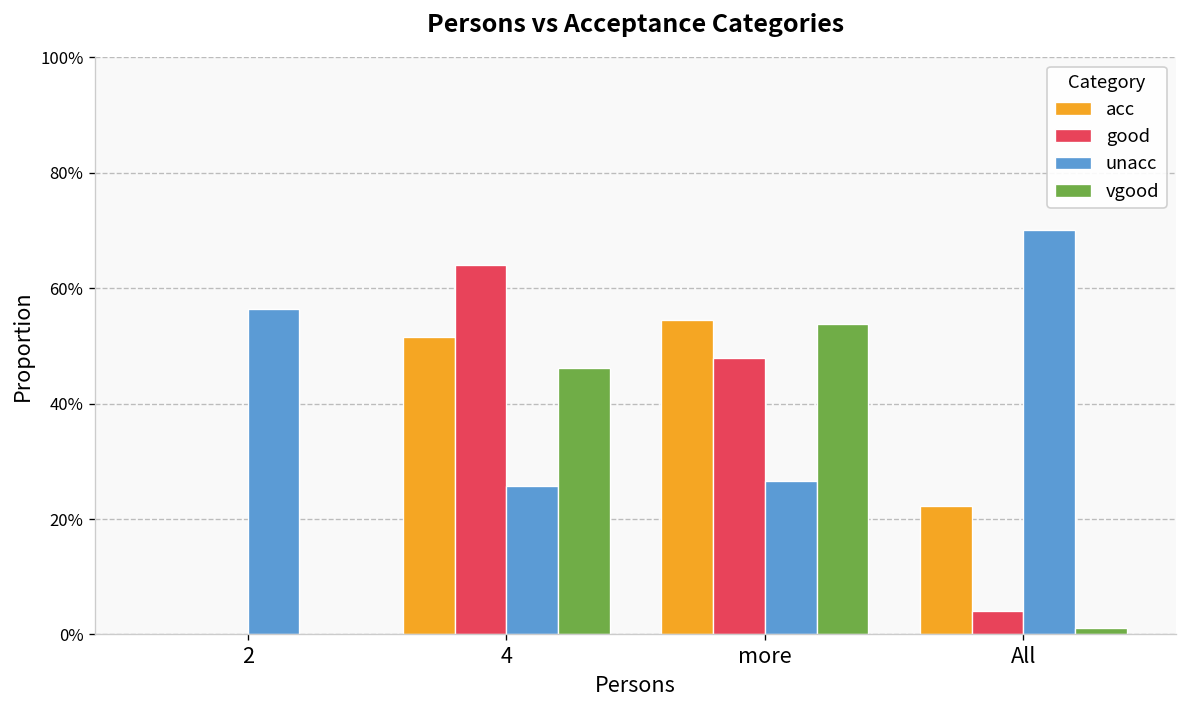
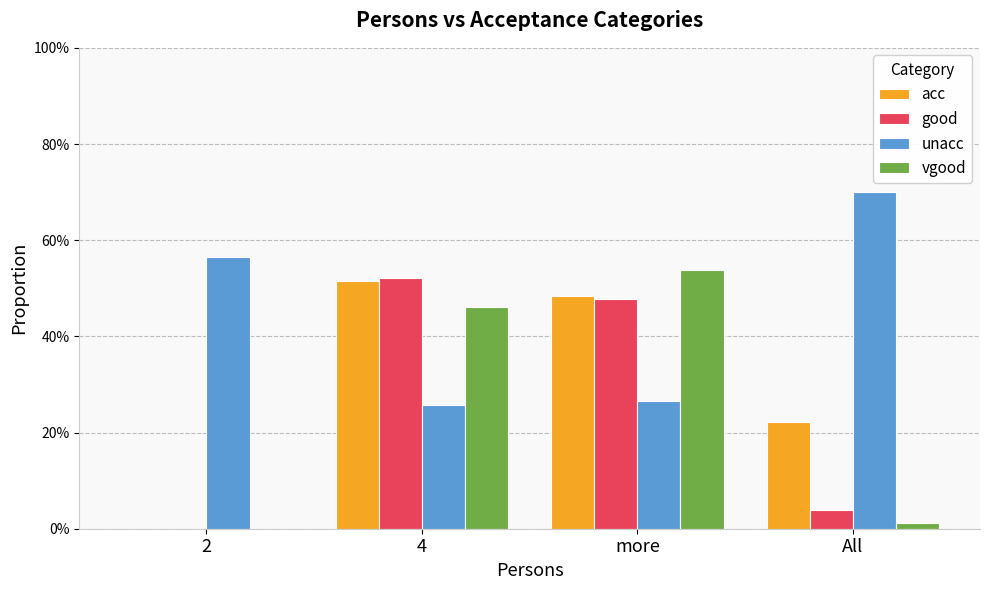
good, 4: 64% -> 52%
acc, more: 54% -> 48%
